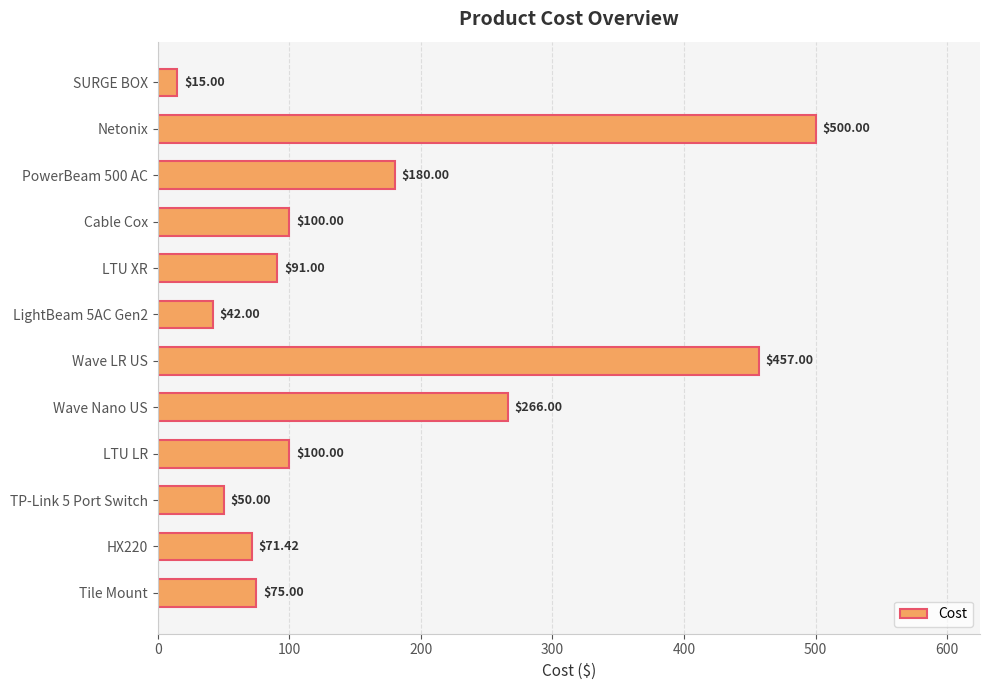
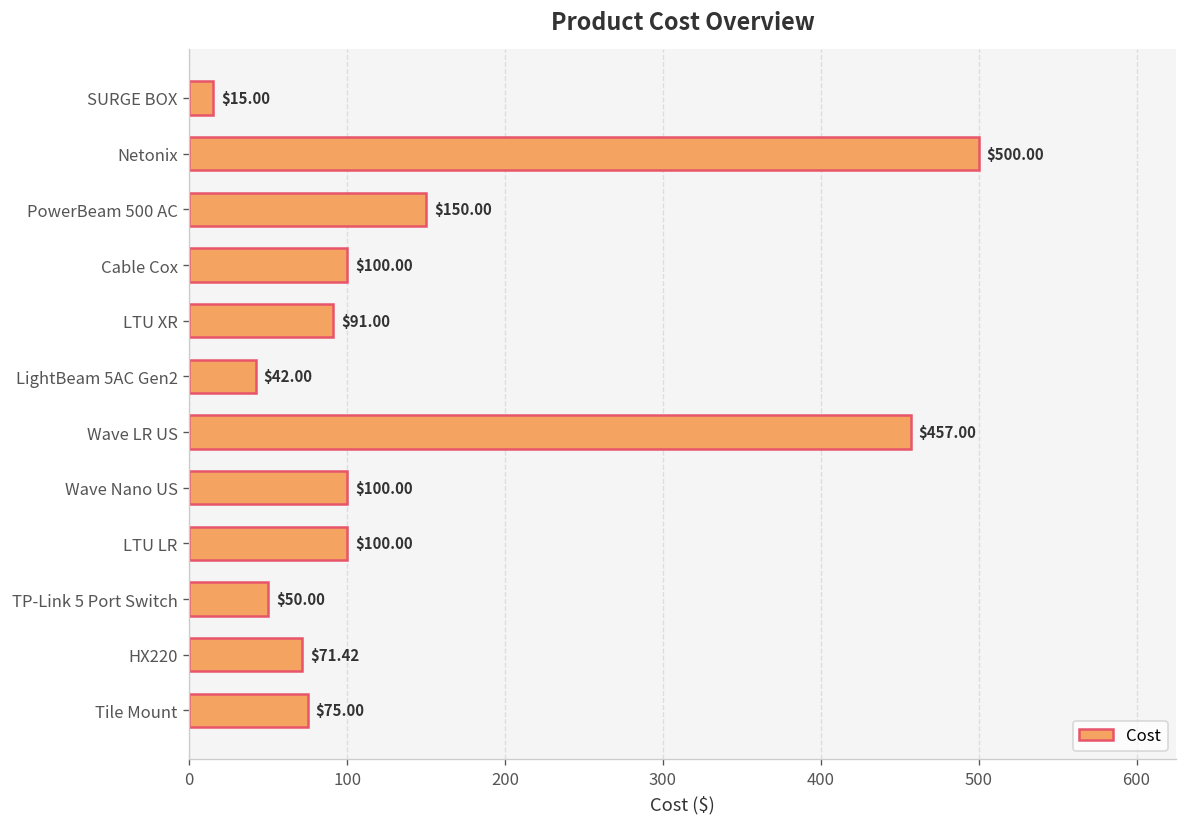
PowerBeam 500 AC: $180.00 -> $150.00
Wave Nano US: $266.00 -> $100.00
